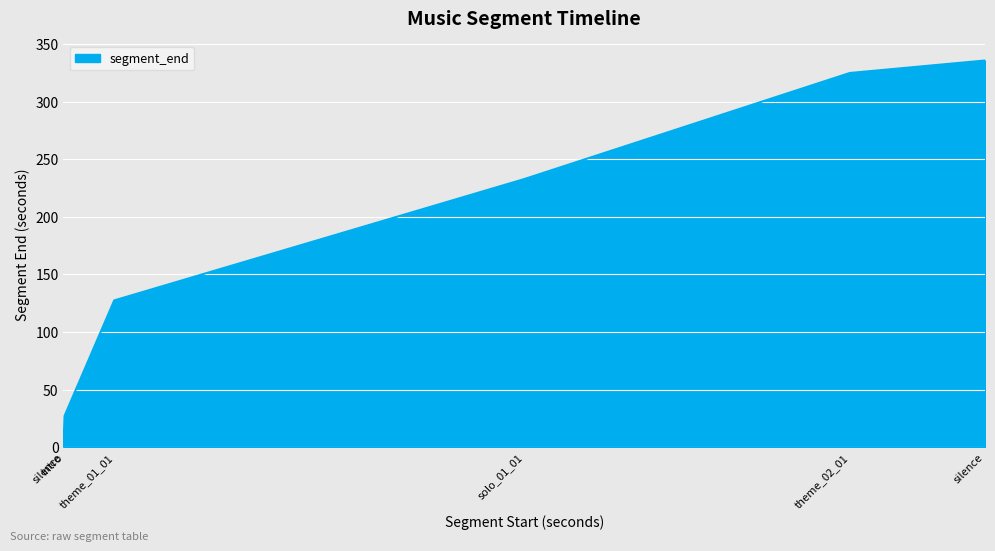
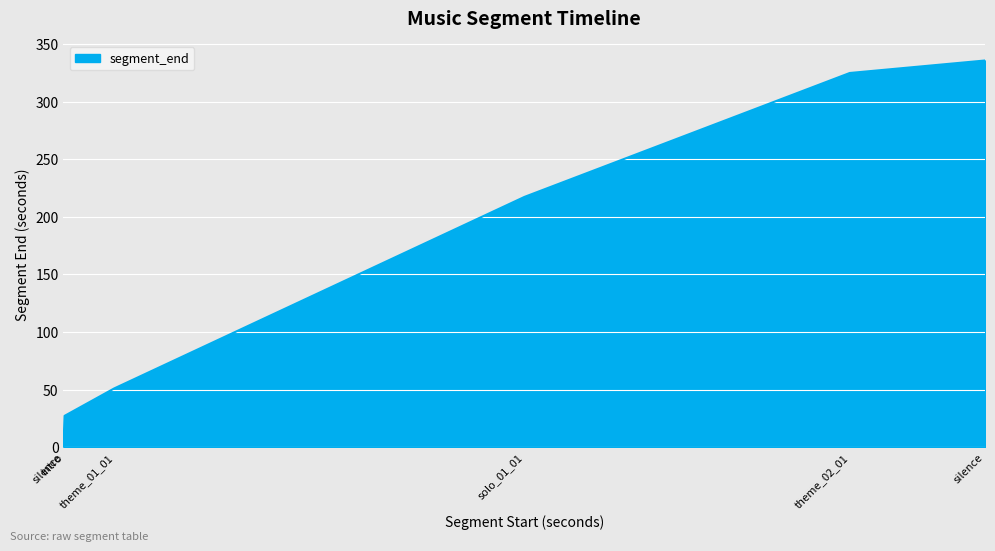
theme_01_01: 127 -> 51
solo_01_01: 233 -> 217
